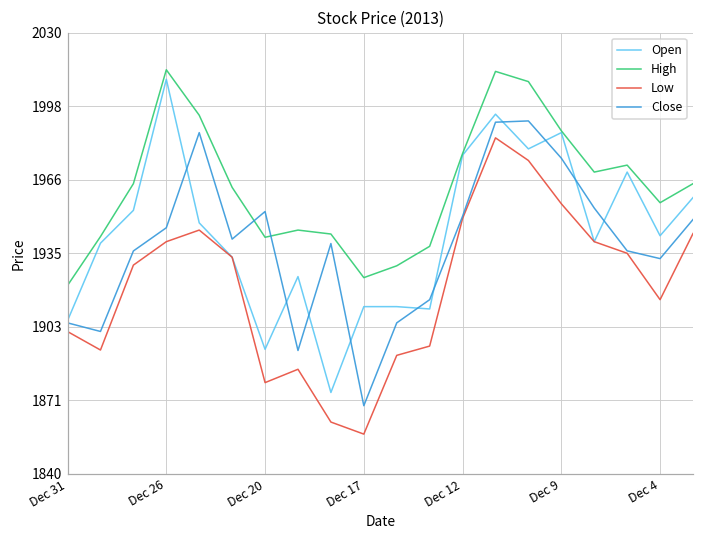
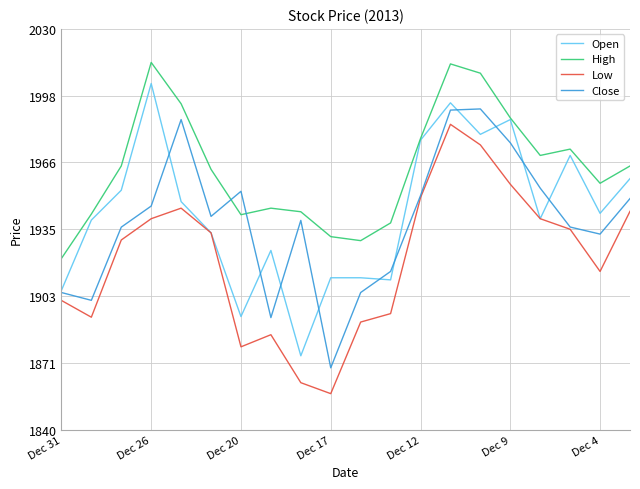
Open, Dec 26: 2010 -> 2004
High, Dec 17: 1925 -> 1932
